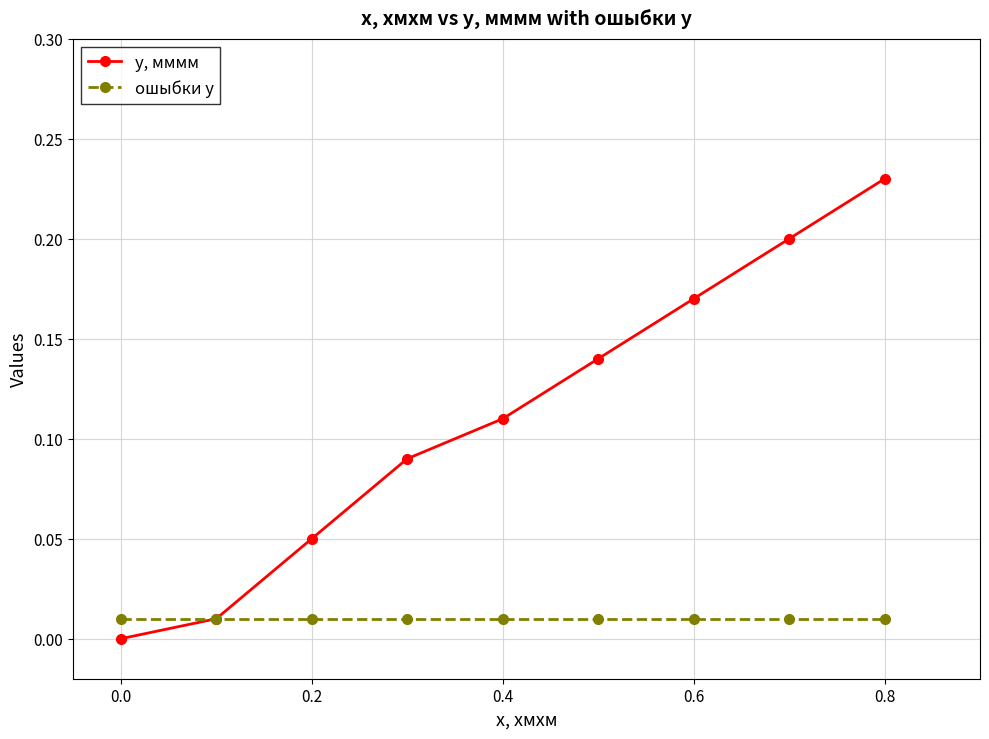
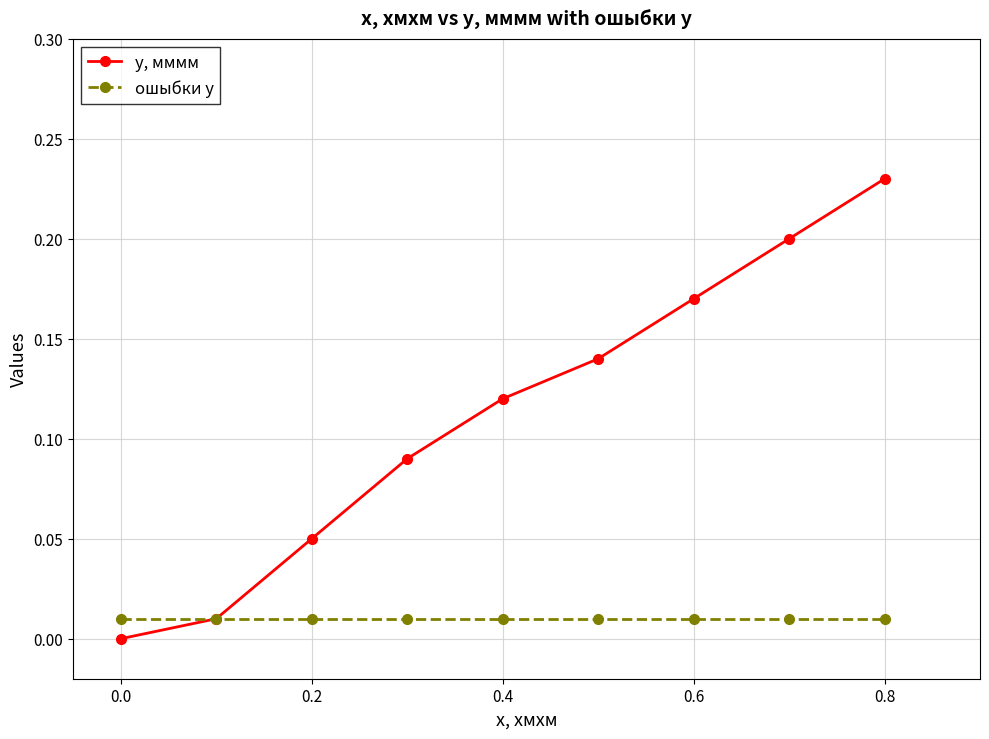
y, мммм, 0.4: 0.11 -> 0.12
